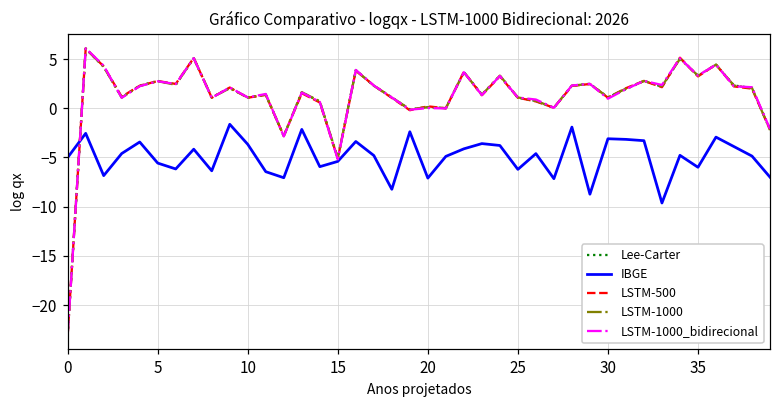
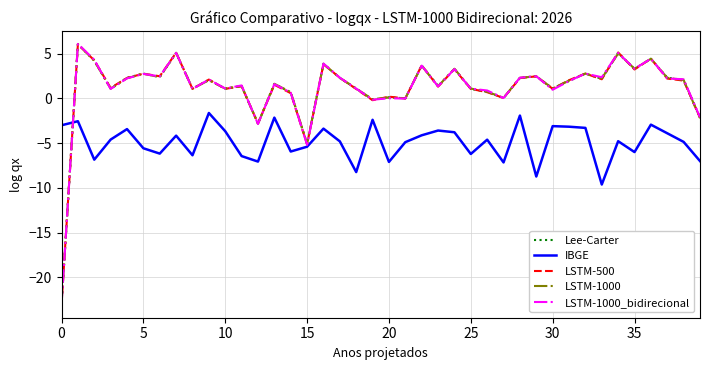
IBGE, 0: -5 -> -3
